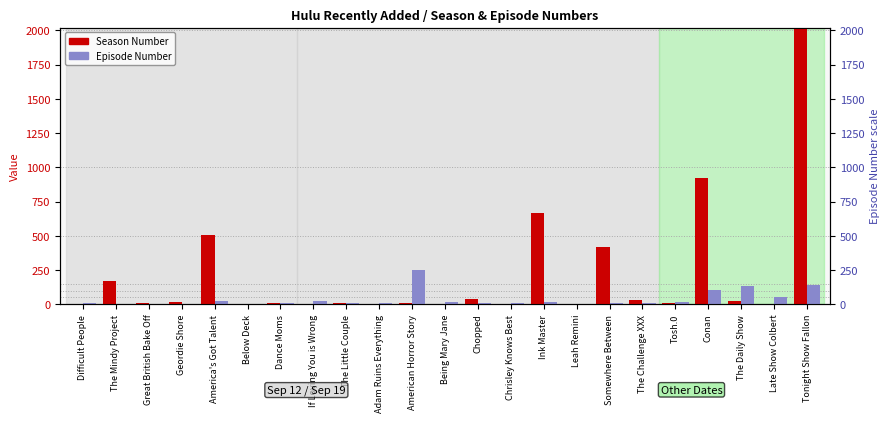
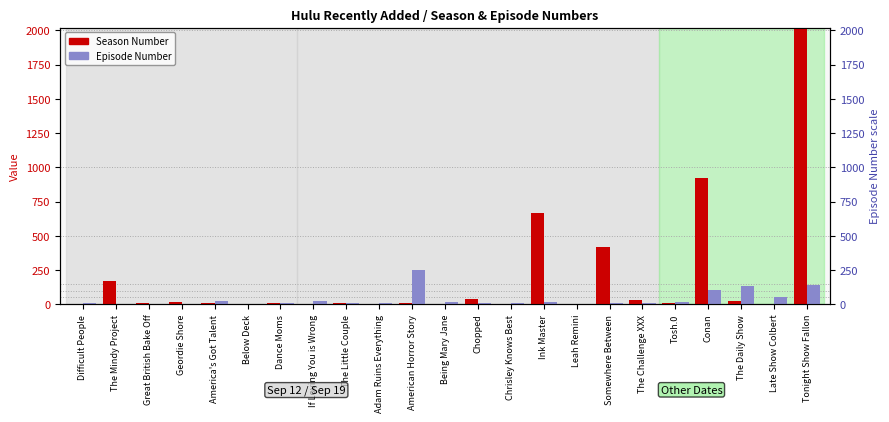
Season Number, America's Got Talent: 510 -> 10
